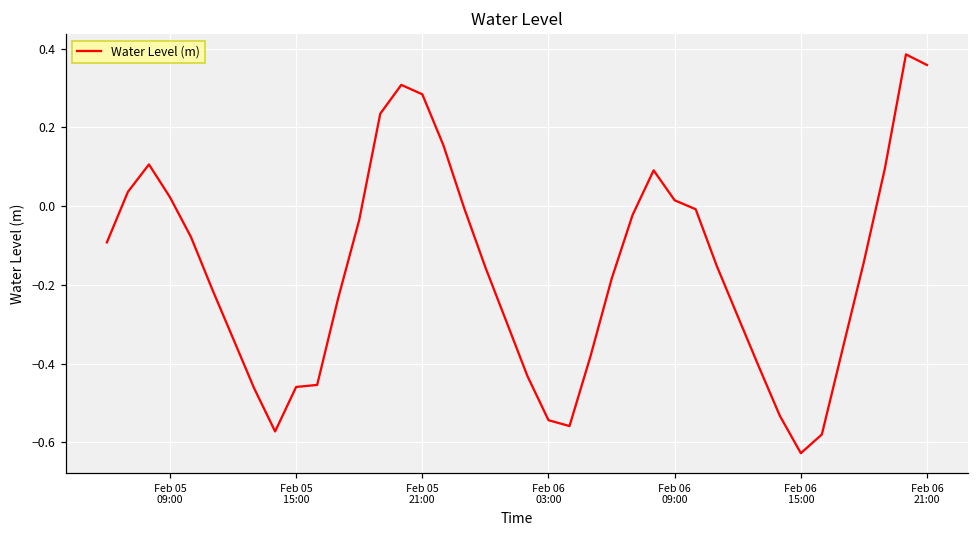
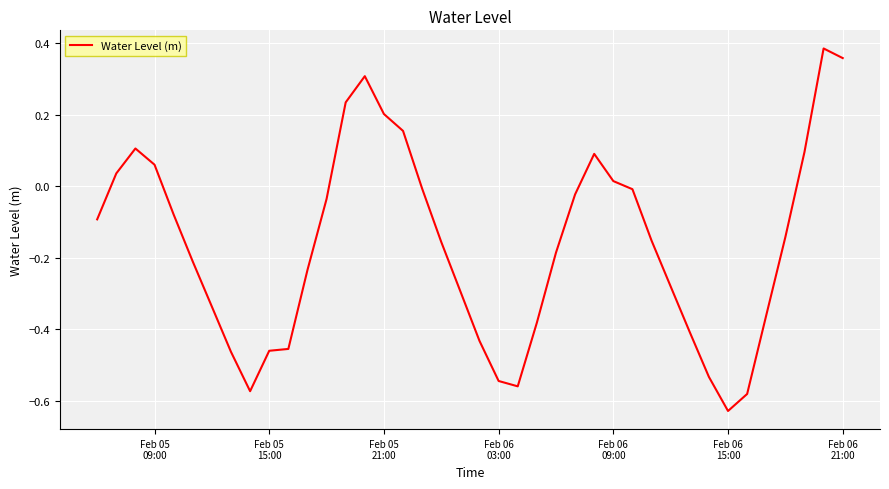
Feb 05 09:00: 0.02 -> 0.06
Feb 05 21:00: 0.28 -> 0.20
